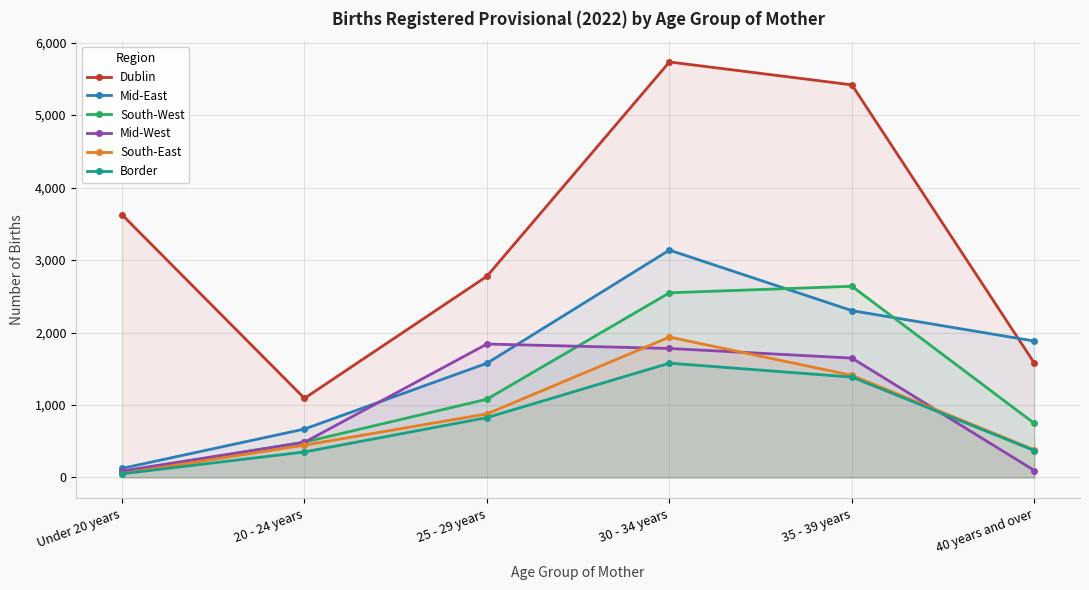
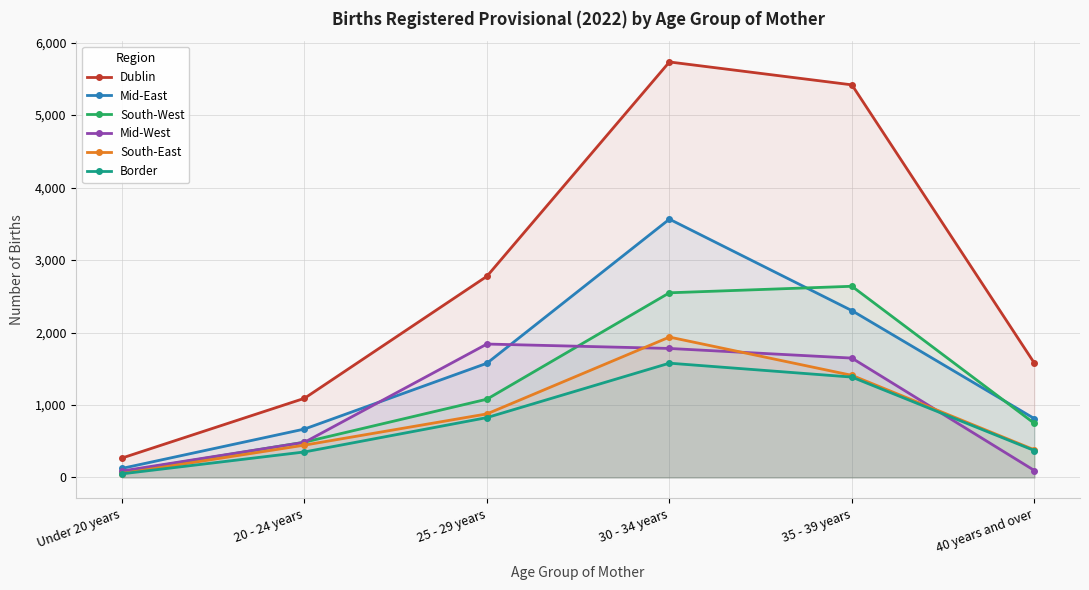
Dublin, Under 20 years: 3,600 -> 300
Mid-East, 30 - 34 years: 3,100 -> 3,600
Mid-East, 40 years and over: 1,900 -> 800
